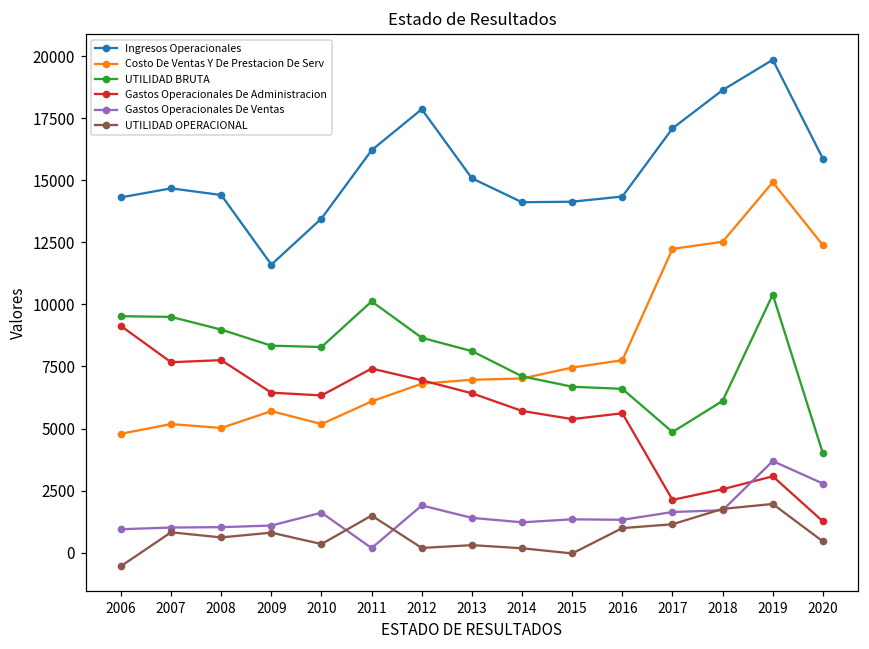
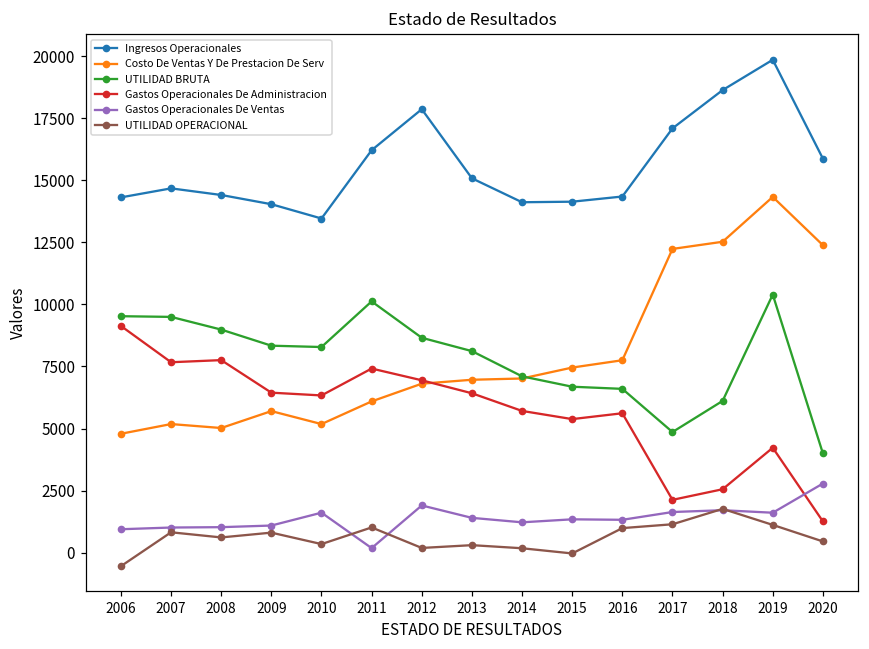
Ingresos Operacionales, 2009: 11600 -> 14000
UTILIDAD OPERACIONAL, 2011: 1500 -> 1000
Costo De Ventas Y De Prestacion De Serv, 2019: 14900 -> 14300
Gastos Operacionales De Administracion, 2019: 3100 -> 4200
Gastos Operacionales De Ventas, 2019: 3700 -> 1600
UTILIDAD OPERACIONAL, 2019: 2000 -> 1100
